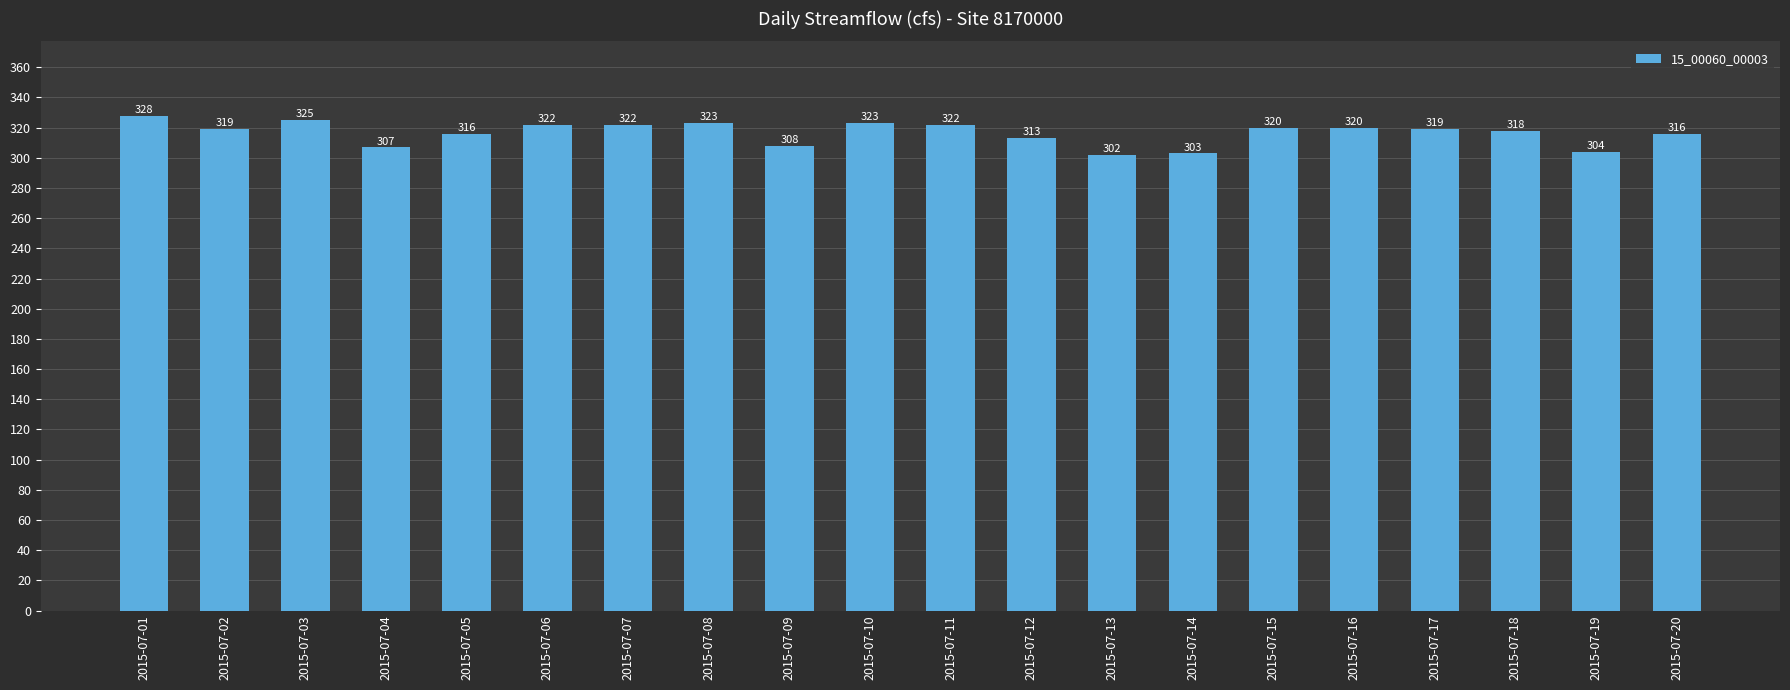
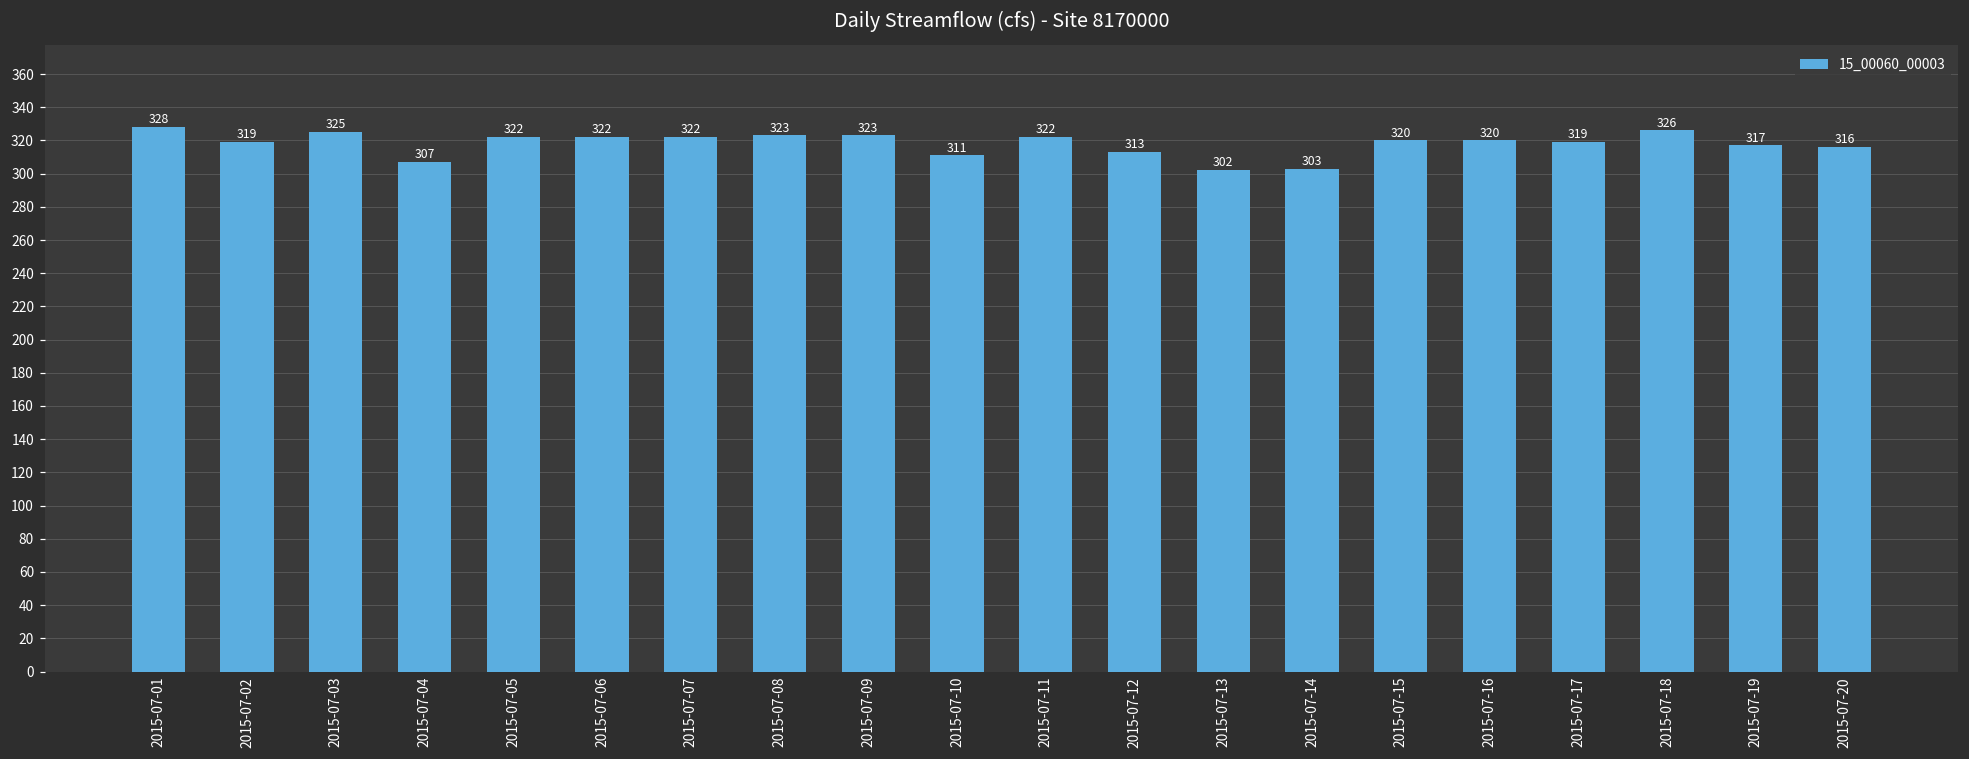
2015-07-05: 316 -> 322
2015-07-09: 308 -> 323
2015-07-10: 323 -> 311
2015-07-18: 318 -> 326
2015-07-19: 304 -> 317
